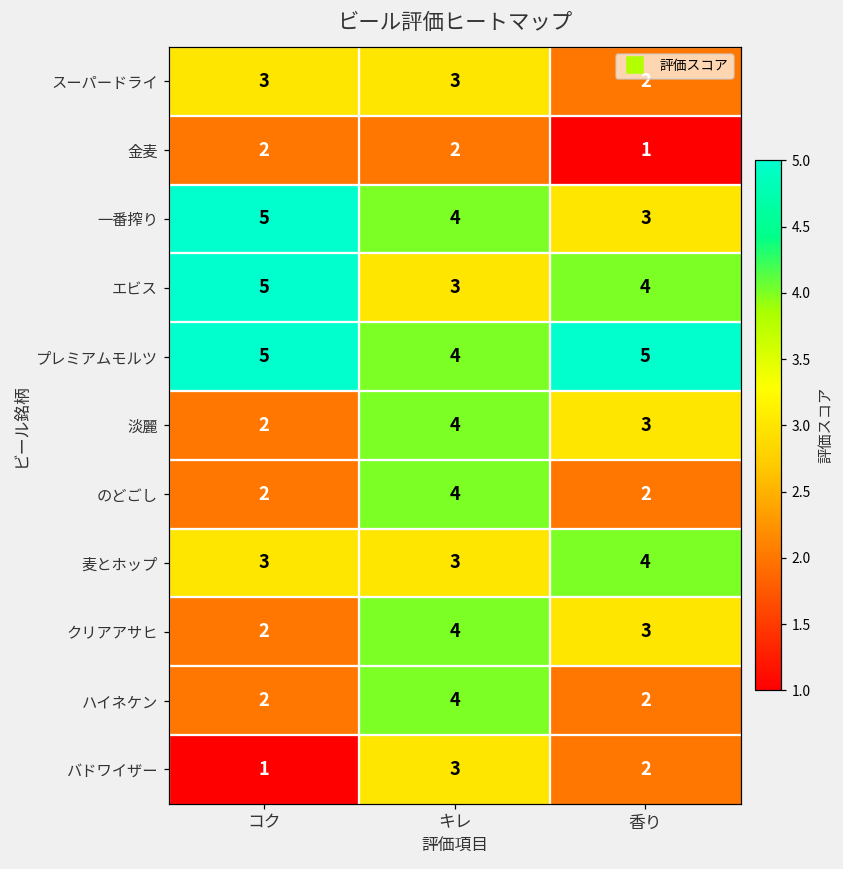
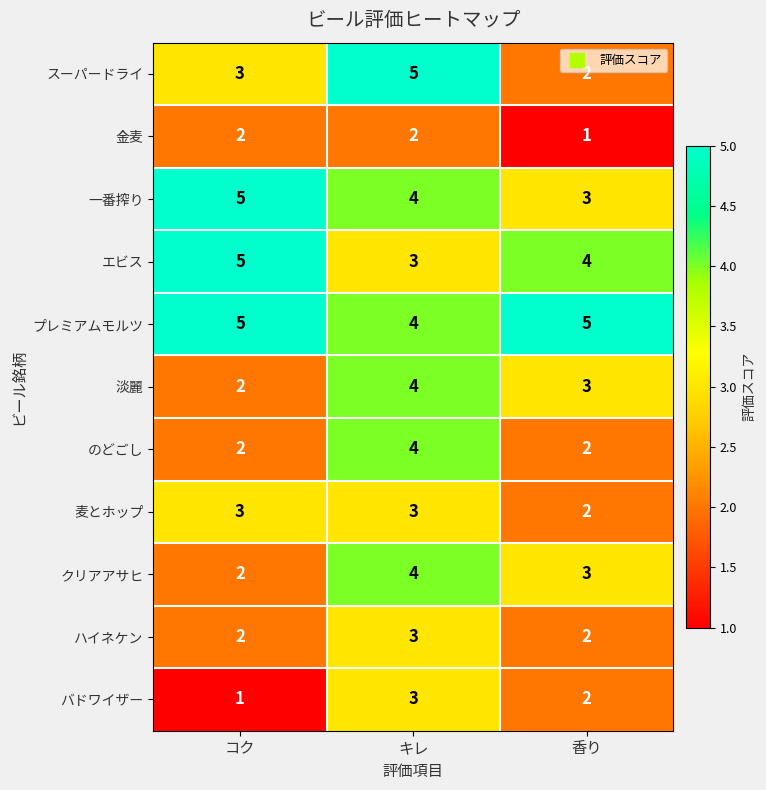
スーパードライ, キレ: 3 -> 5
麦とホップ, 香り: 4 -> 2
ハイネケン, キレ: 4 -> 3
